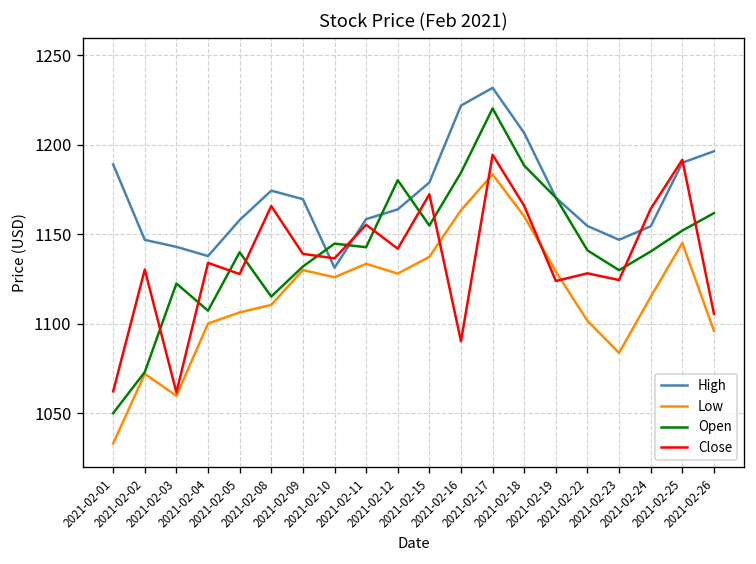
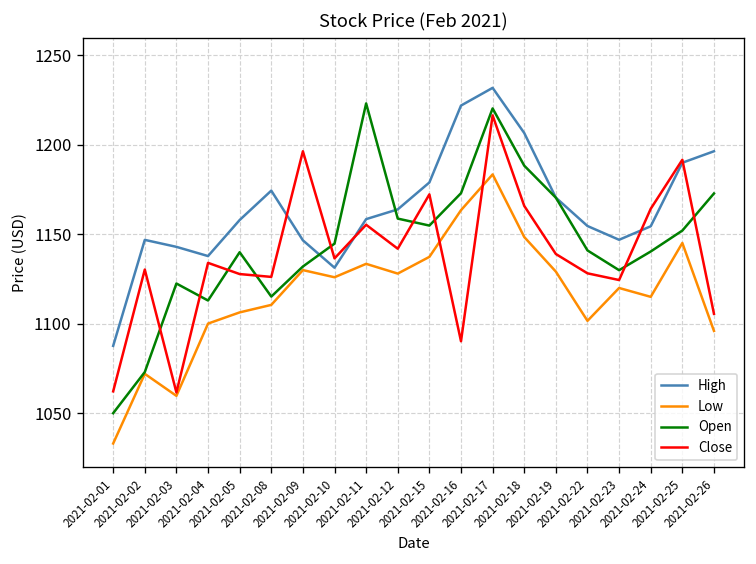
High, 2021-02-01: 1189 -> 1088
Open, 2021-02-04: 1107 -> 1113
Close, 2021-02-08: 1166 -> 1126
High, 2021-02-09: 1170 -> 1147
Close, 2021-02-09: 1139 -> 1196
Open, 2021-02-11: 1143 -> 1223
Open, 2021-02-12: 1180 -> 1159
Open, 2021-02-16: 1185 -> 1173
Close, 2021-02-17: 1195 -> 1217
Low, 2021-02-18: 1160 -> 1149
Close, 2021-02-19: 1124 -> 1139
Low, 2021-02-23: 1084 -> 1120
Open, 2021-02-26: 1162 -> 1173
